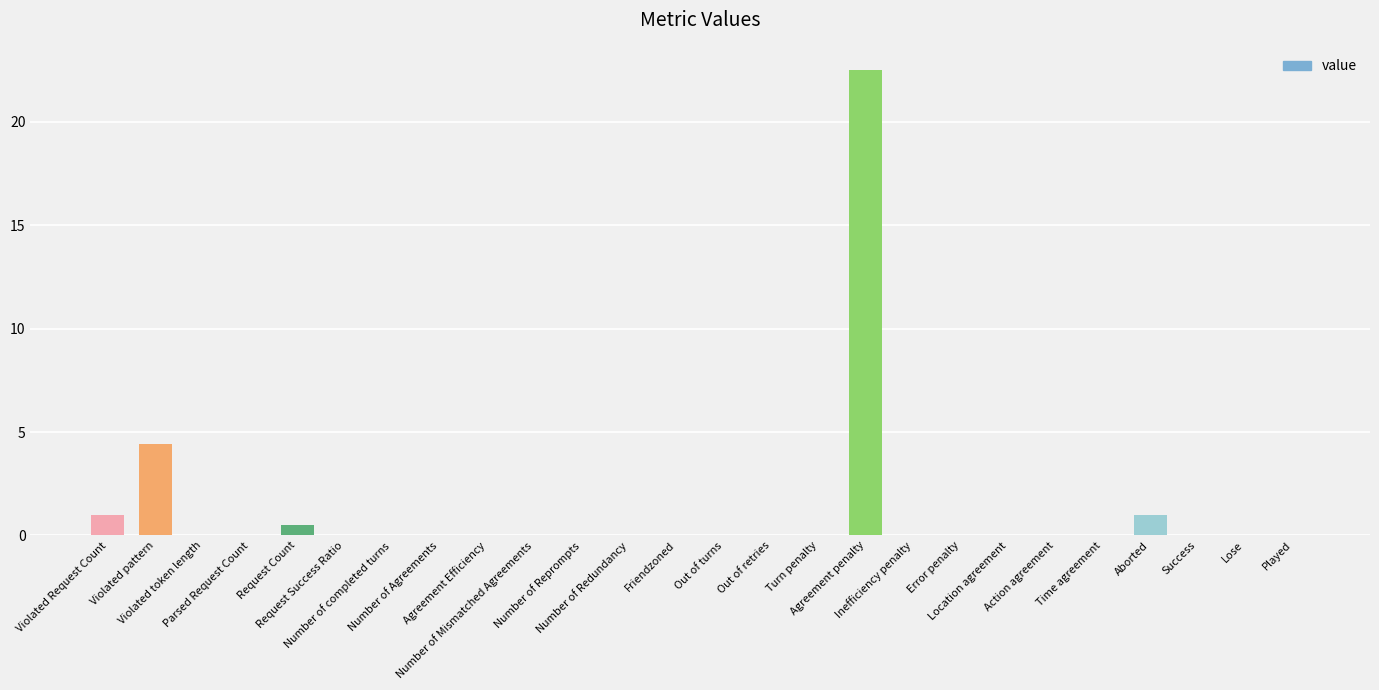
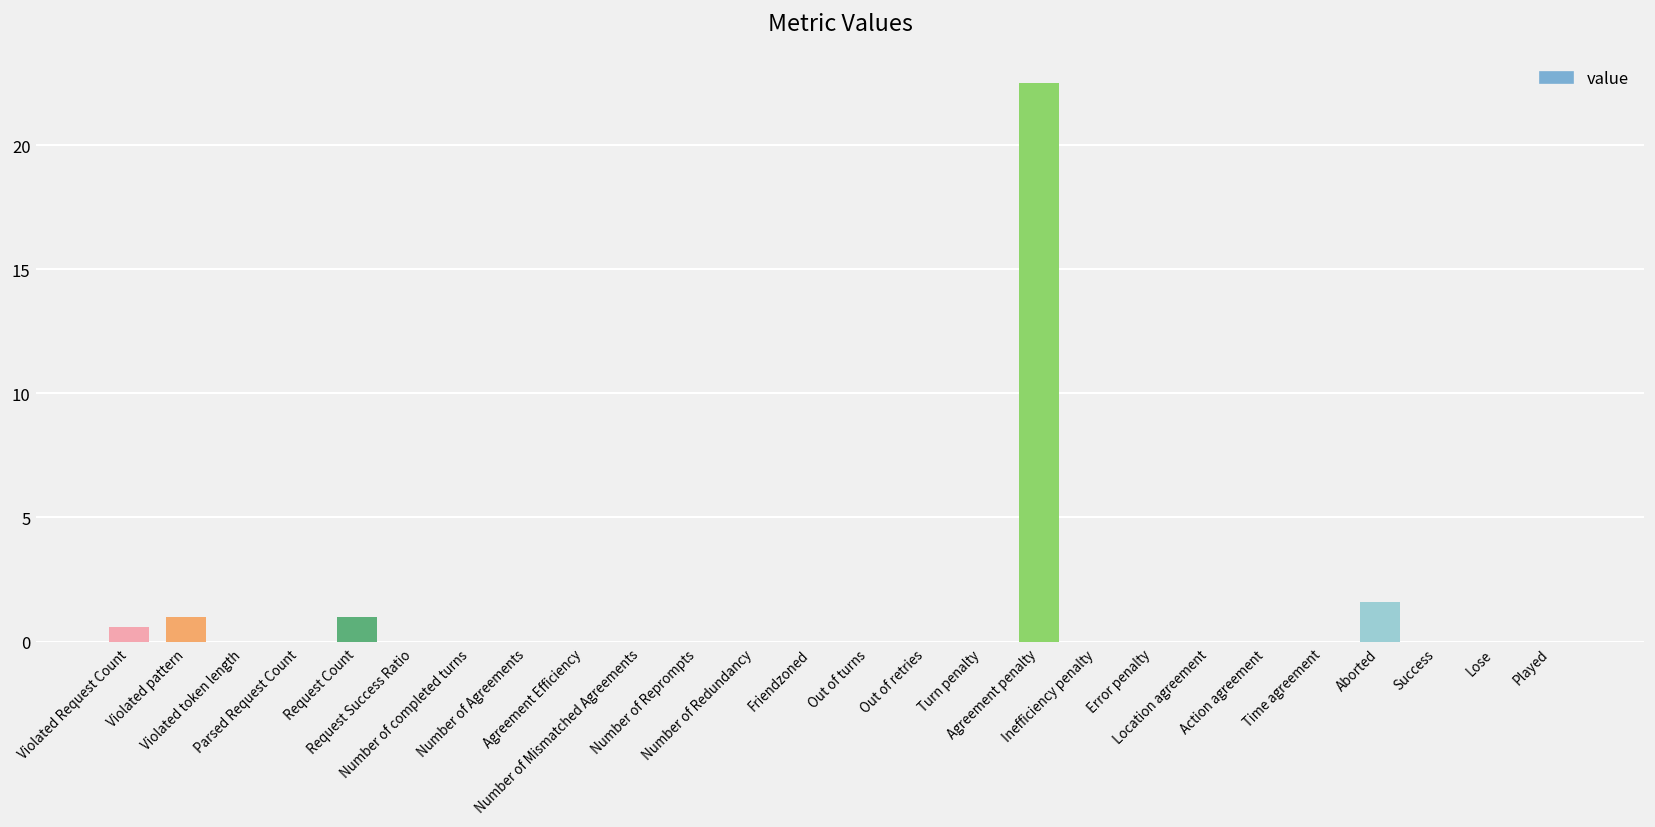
Violated Request Count: 1.0 -> 0.6
Violated pattern: 4.4 -> 1.0
Request Count: 0.5 -> 1.0
Aborted: 1.0 -> 1.6
